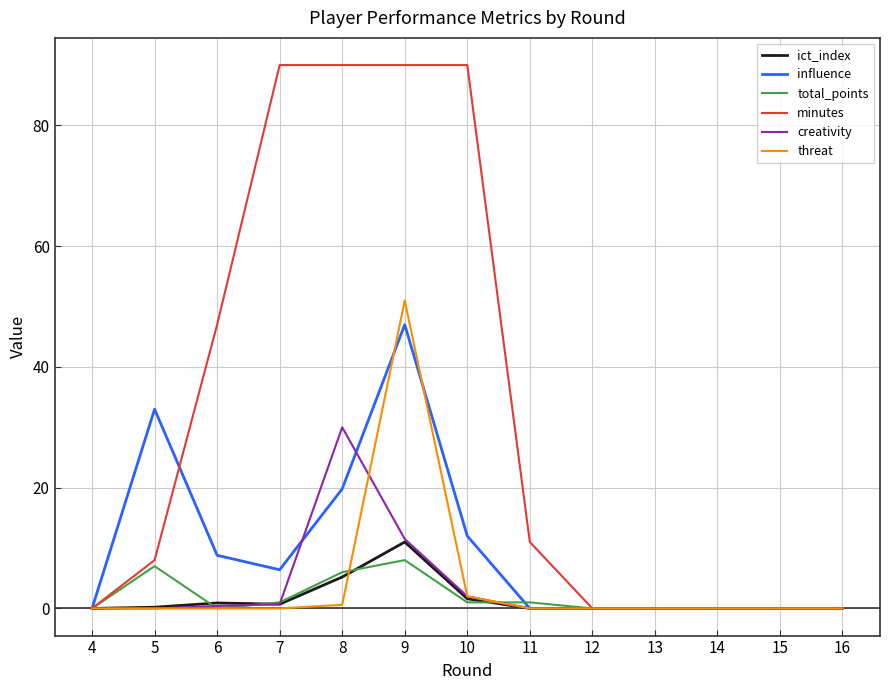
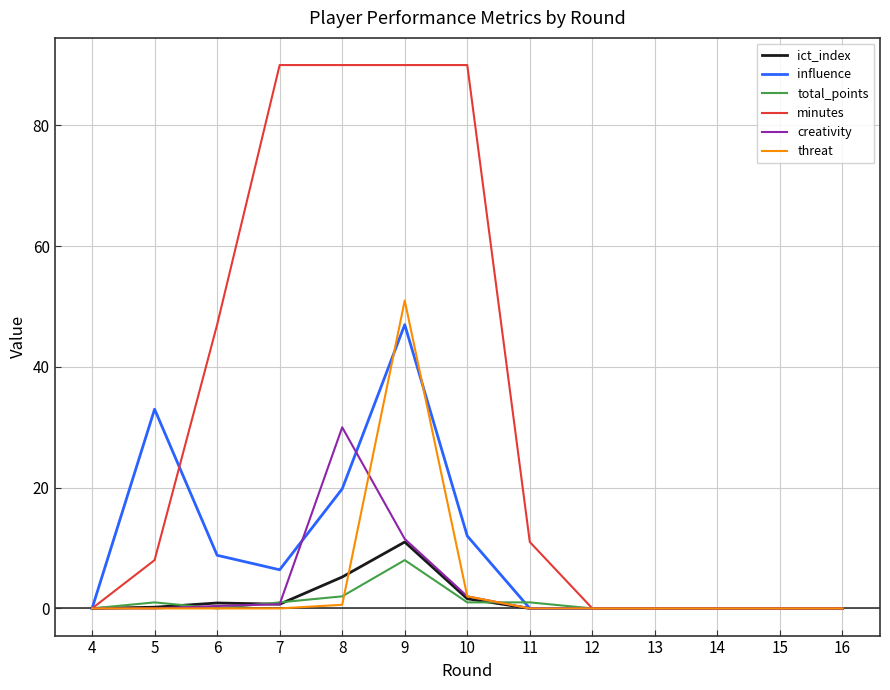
total_points, 5: 7 -> 1
total_points, 8: 6 -> 2
